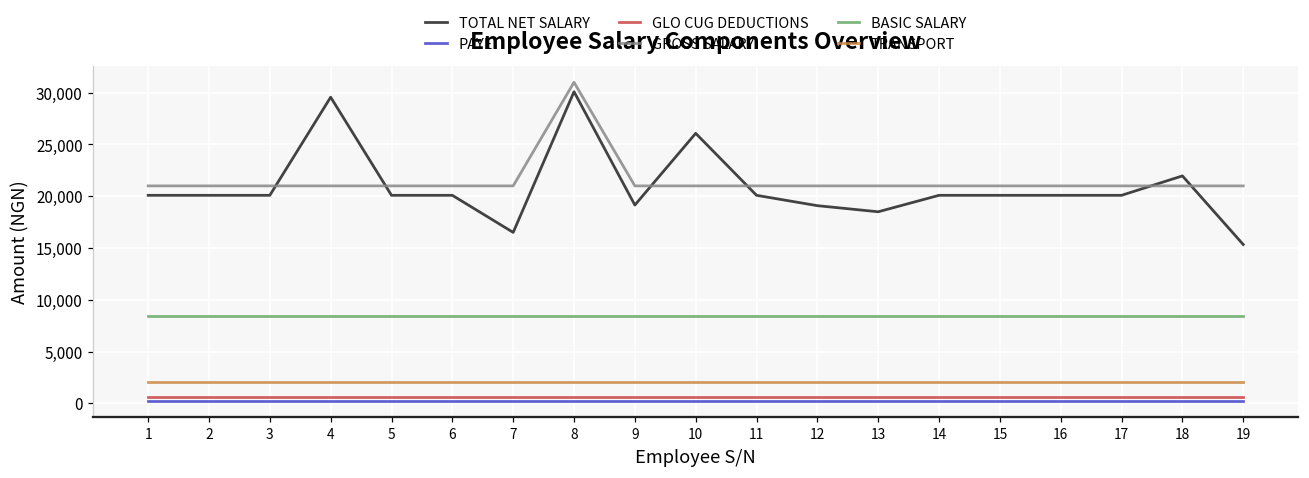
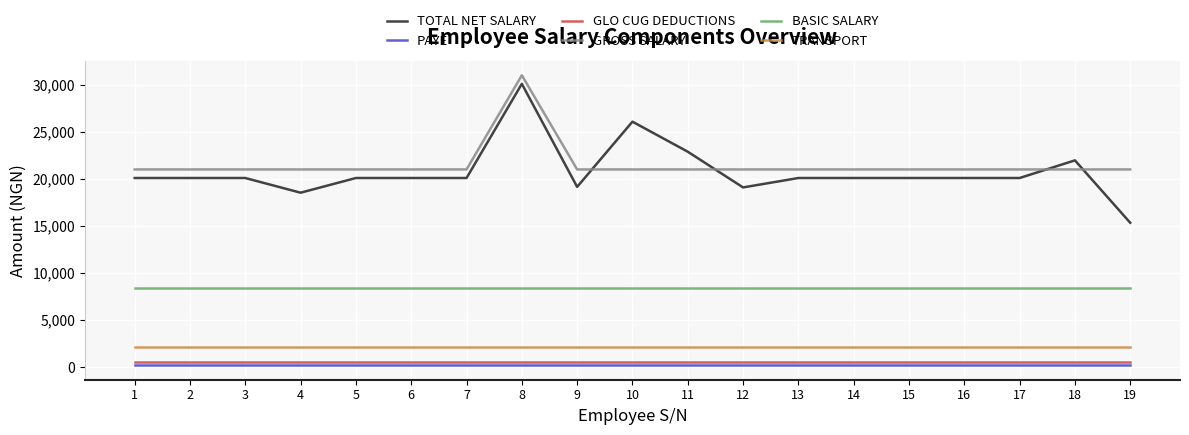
TOTAL NET SALARY, 4: 30,000 -> 19,000
TOTAL NET SALARY, 7: 17,000 -> 20,000
TOTAL NET SALARY, 11: 20,000 -> 23,000
TOTAL NET SALARY, 13: 19,000 -> 20,000
